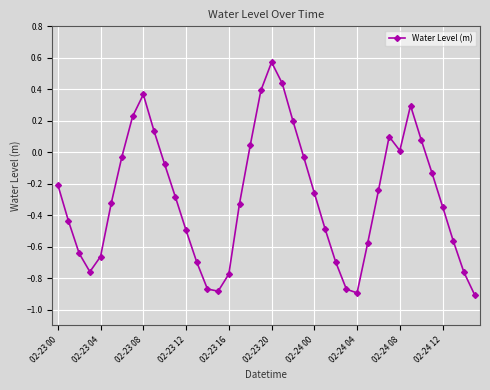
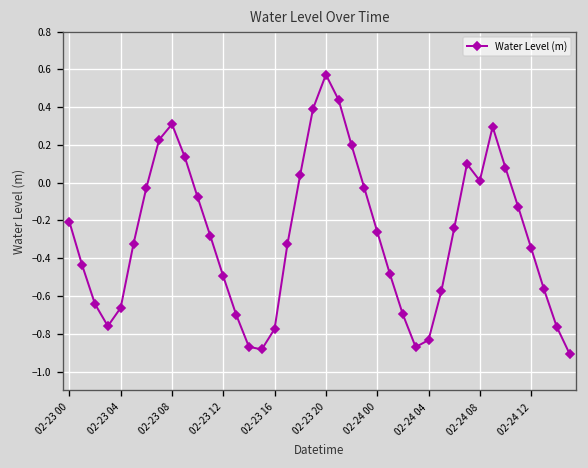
02-23 08: 0.37 -> 0.31
02-24 04: -0.89 -> -0.83
